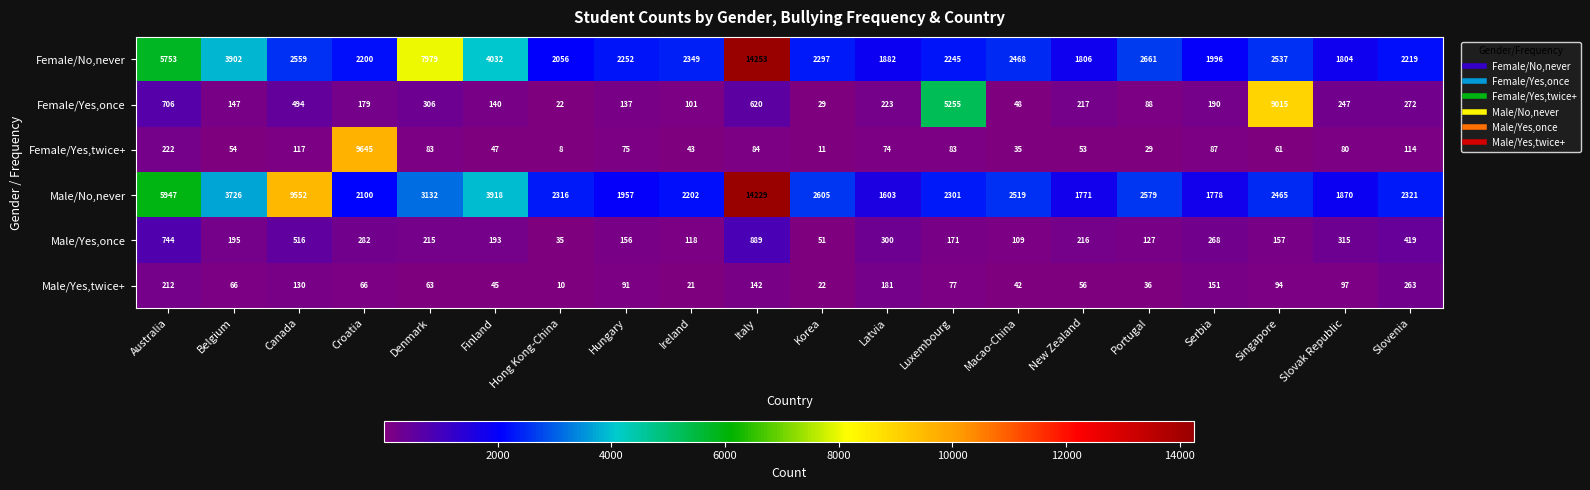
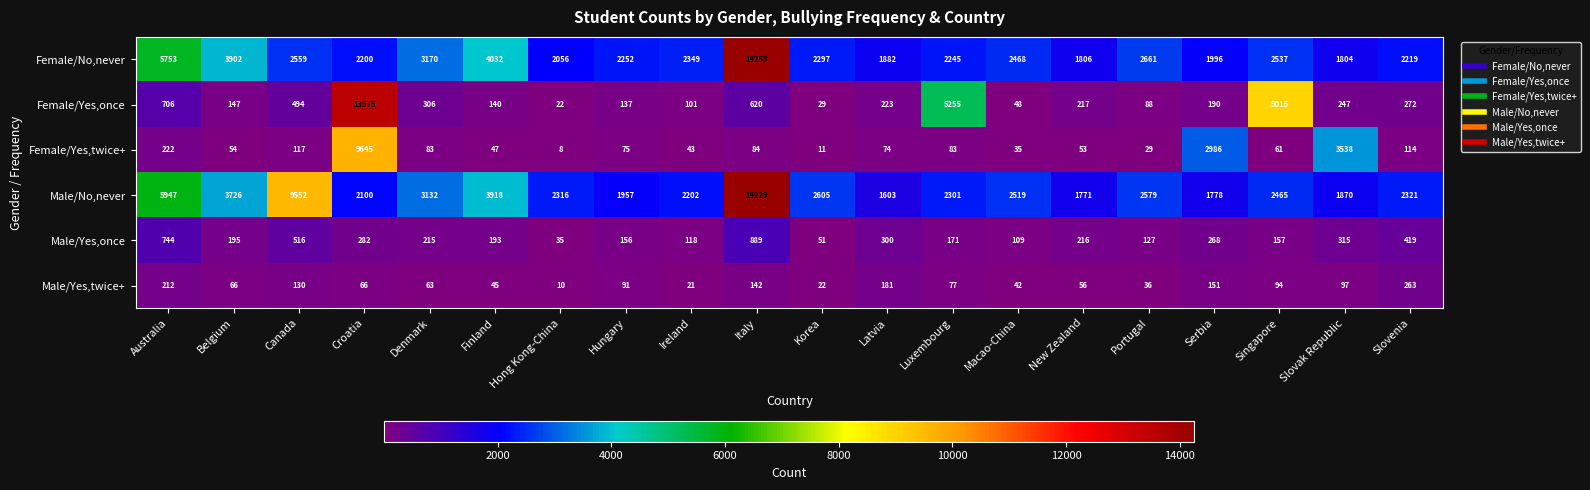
Female/No,never, Denmark: 7979 -> 3170
Female/Yes,once, Croatia: 179 -> 13575
Female/Yes,twice+, Serbia: 87 -> 2986
Female/Yes,twice+, Slovak Republic: 80 -> 3538
